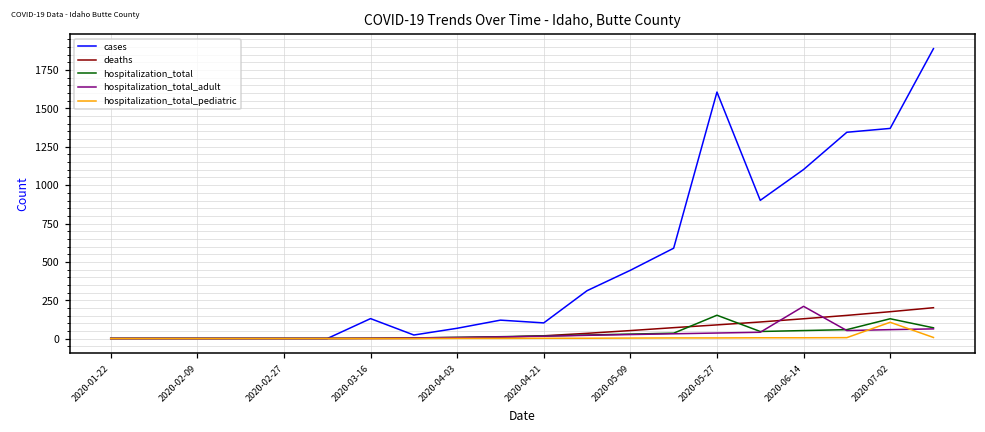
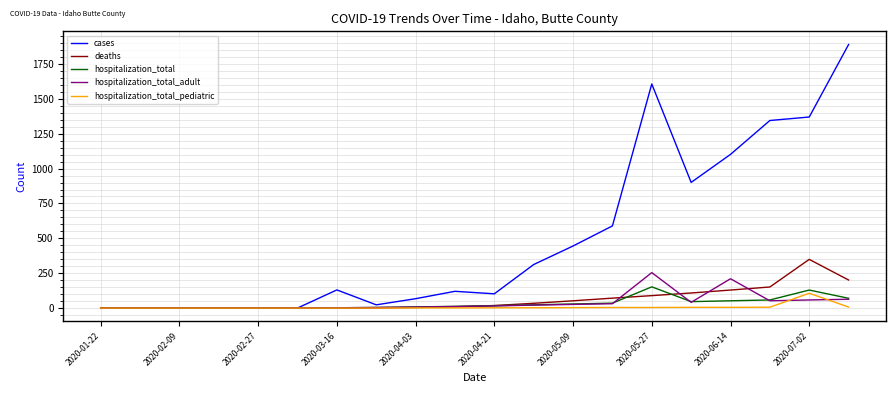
hospitalization_total_adult, 2020-05-27: 40 -> 250
deaths, 2020-07-02: 180 -> 350
